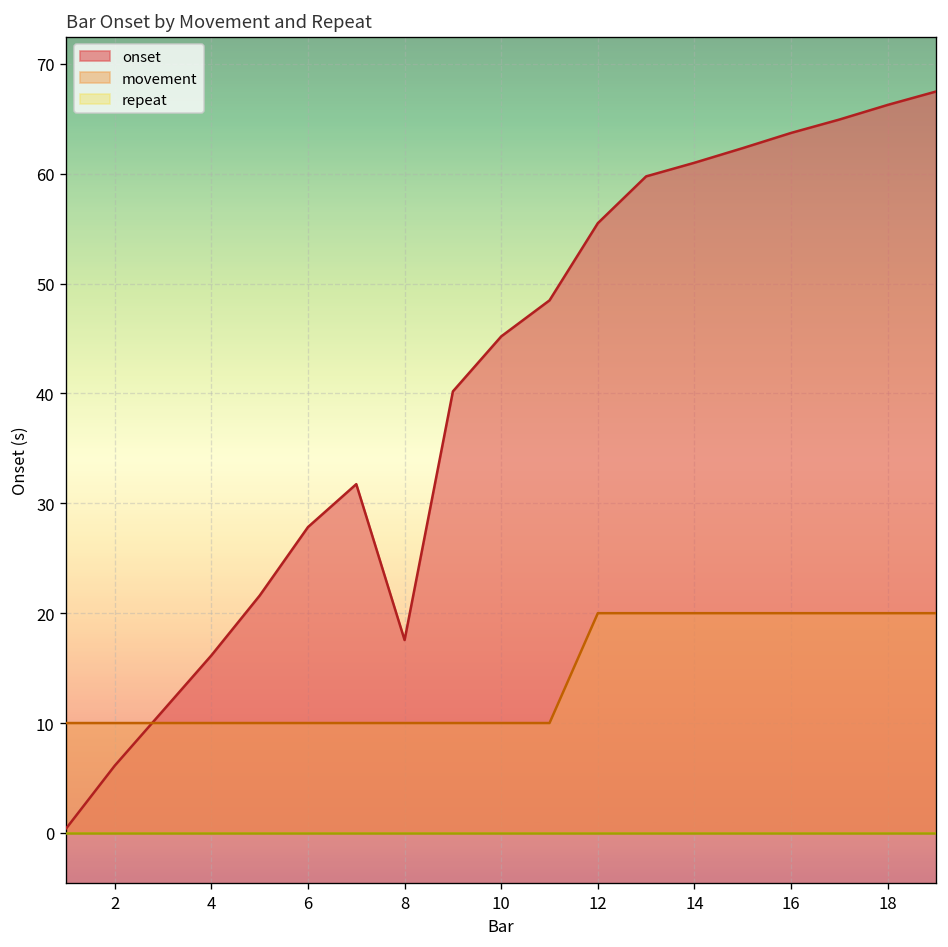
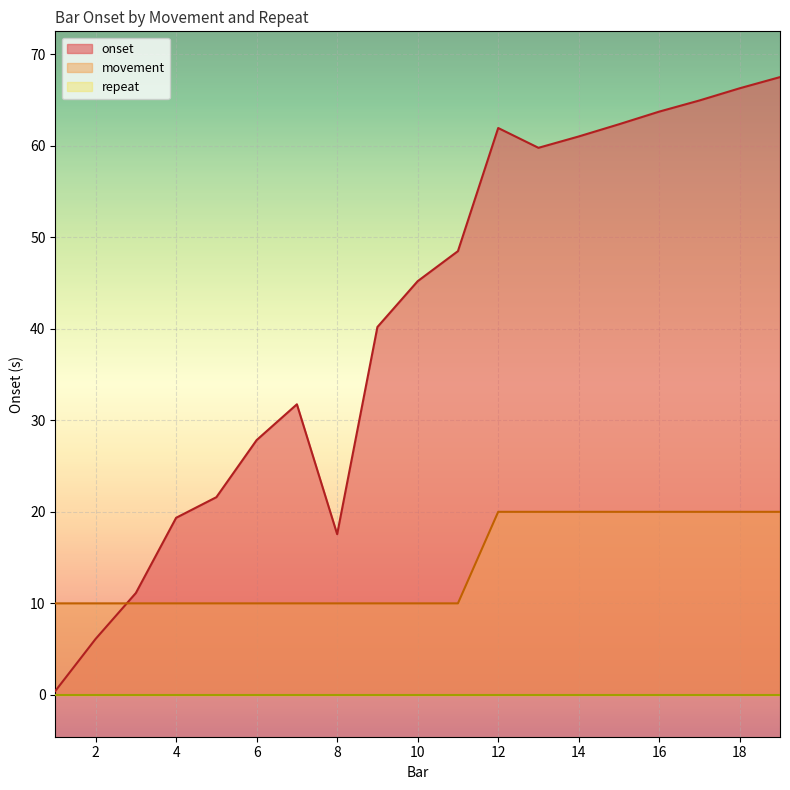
onset, 4: 16 -> 19
onset, 12: 56 -> 62
